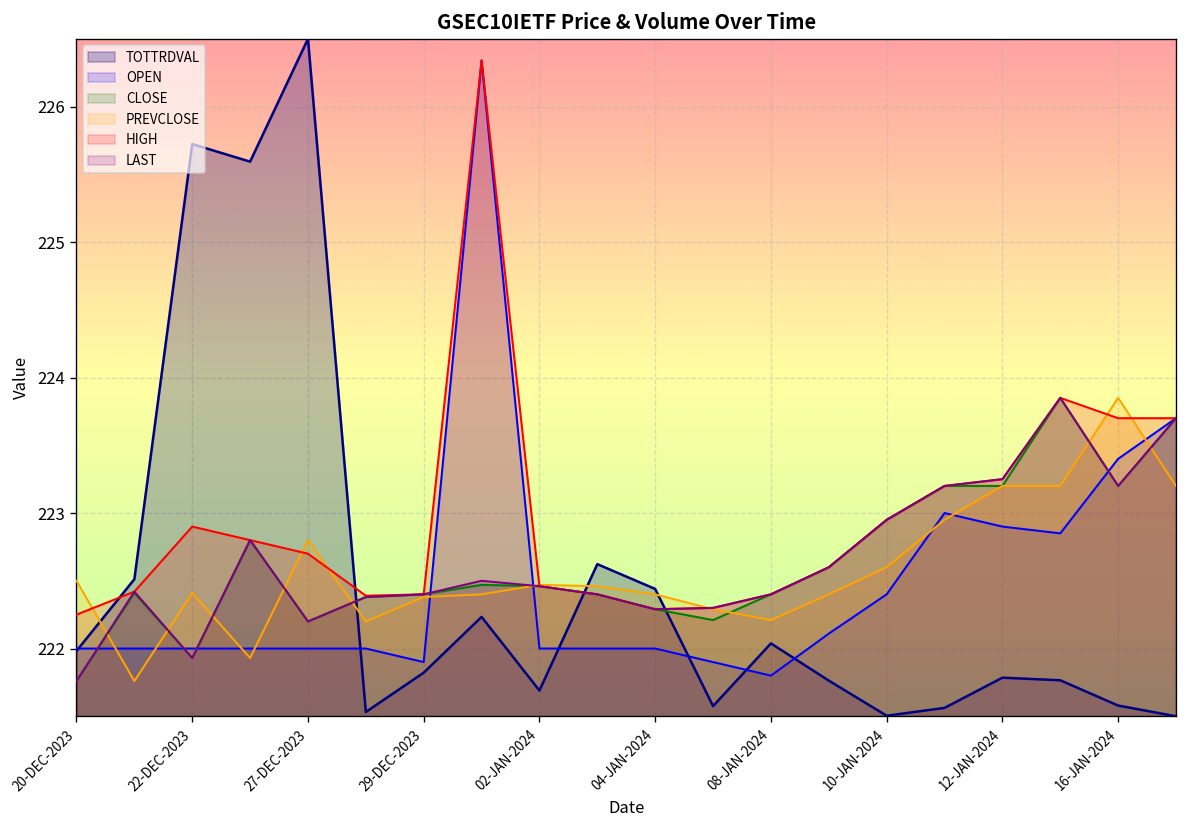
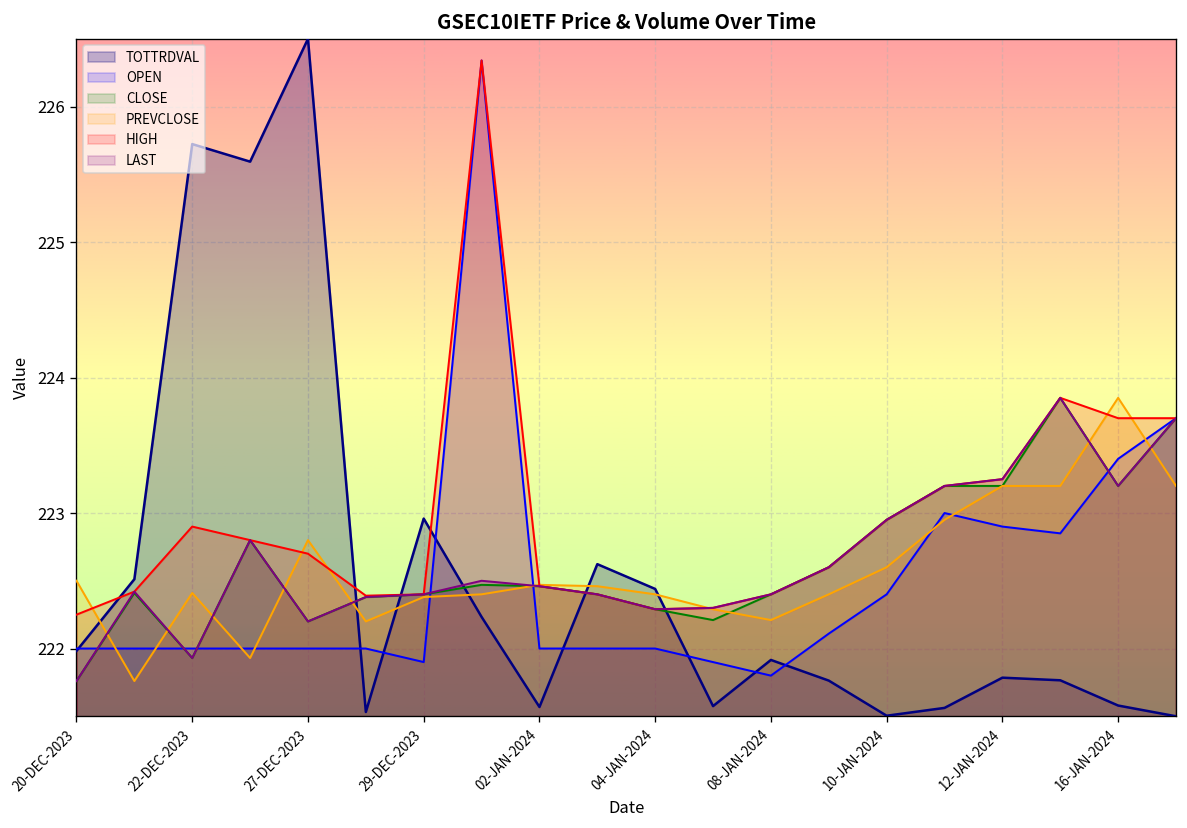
TOTTRDVAL, 29-DEC-2023: 221.82 -> 222.96
TOTTRDVAL, 02-JAN-2024: 221.69 -> 221.57
TOTTRDVAL, 08-JAN-2024: 222.04 -> 221.92
